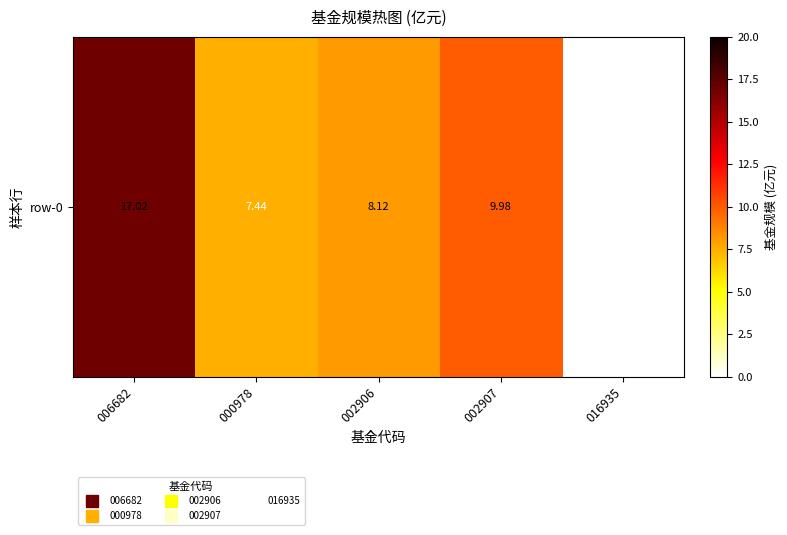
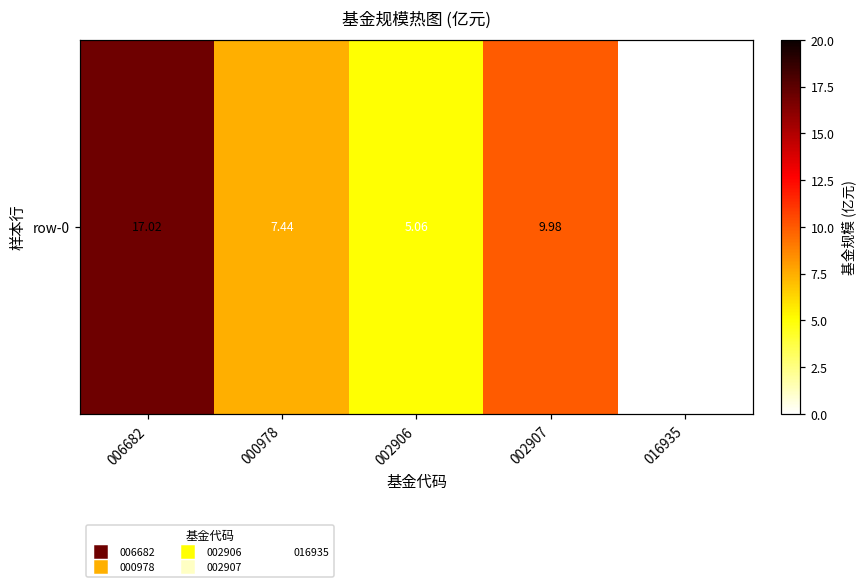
row-0, 002906: 8.12 -> 5.06
